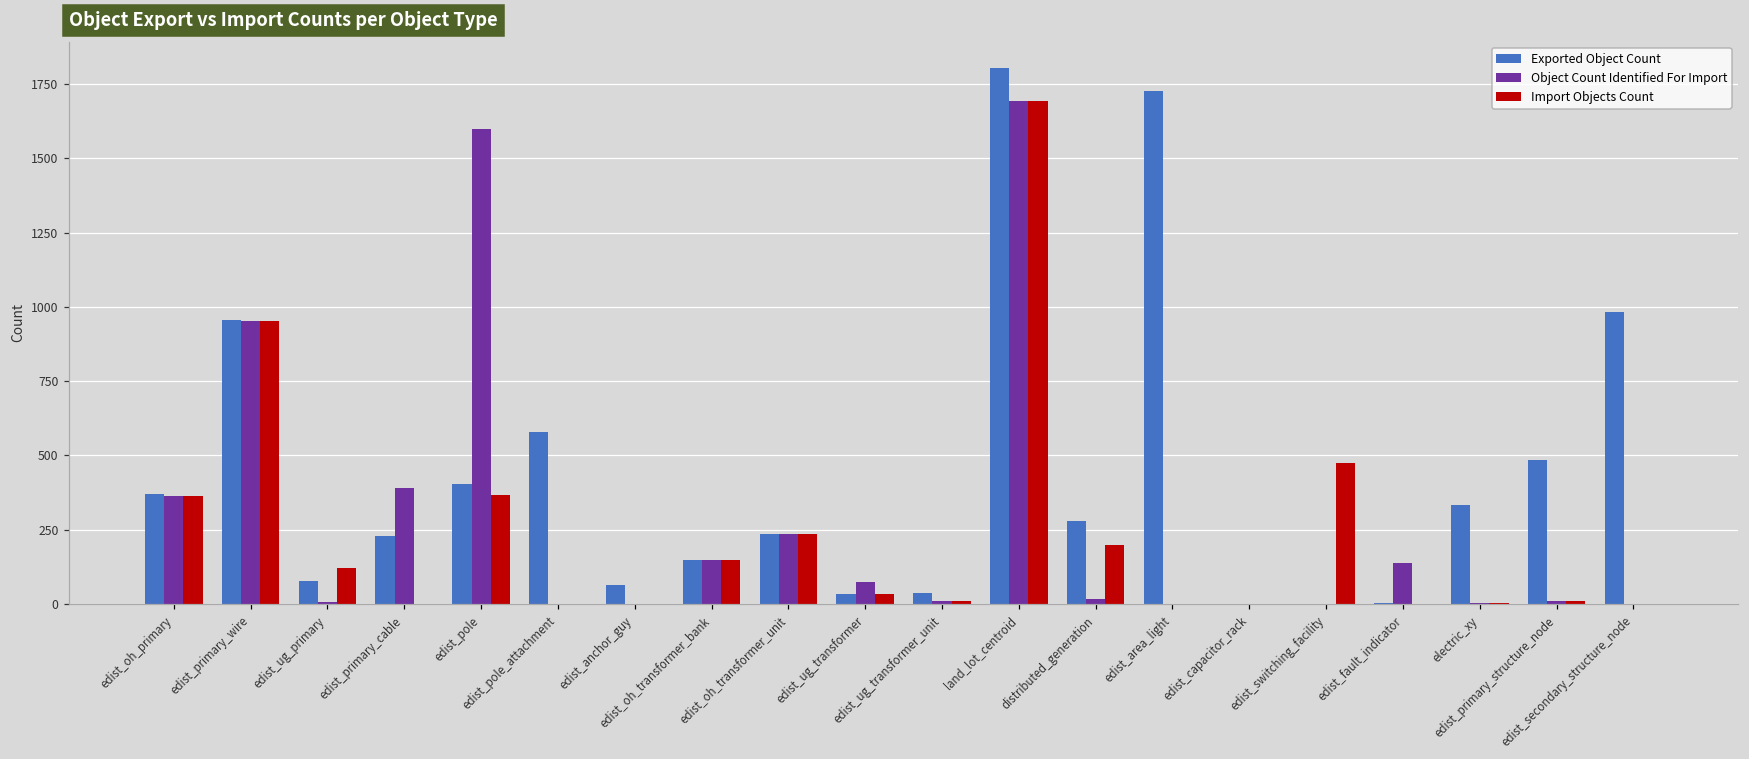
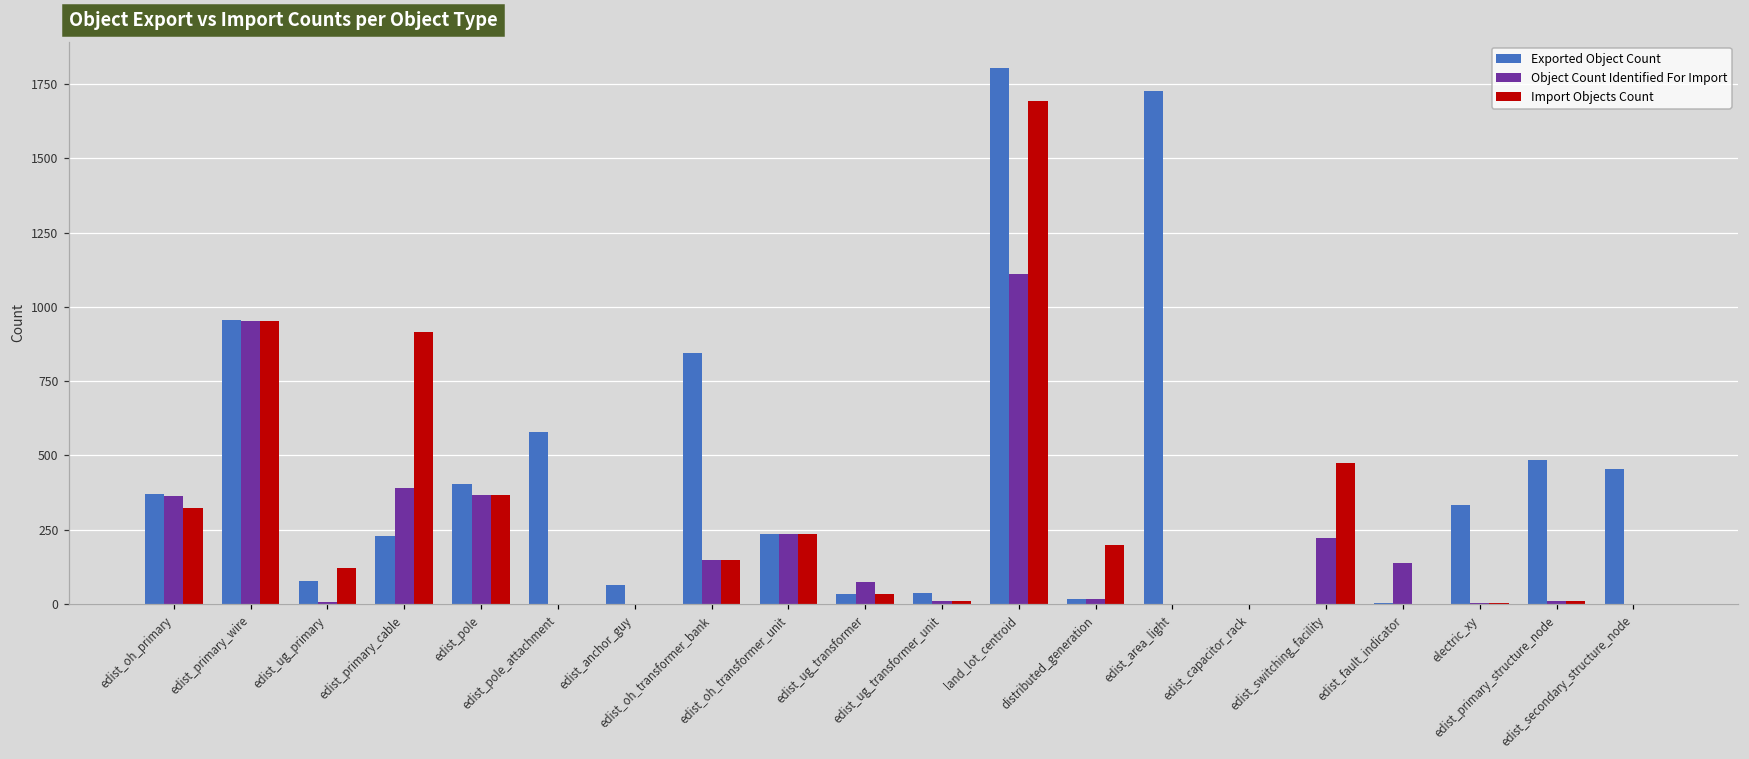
Import Objects Count, edist_oh_primary: 360 -> 320
Import Objects Count, edist_primary_cable: 0 -> 920
Object Count Identified For Import, edist_pole: 1600 -> 370
Exported Object Count, edist_oh_transformer_bank: 150 -> 850
Object Count Identified For Import, land_lot_centroid: 1690 -> 1110
Exported Object Count, distributed_generation: 280 -> 20
Object Count Identified For Import, edist_switching_facility: 0 -> 220
Exported Object Count, edist_secondary_structure_node: 980 -> 450
